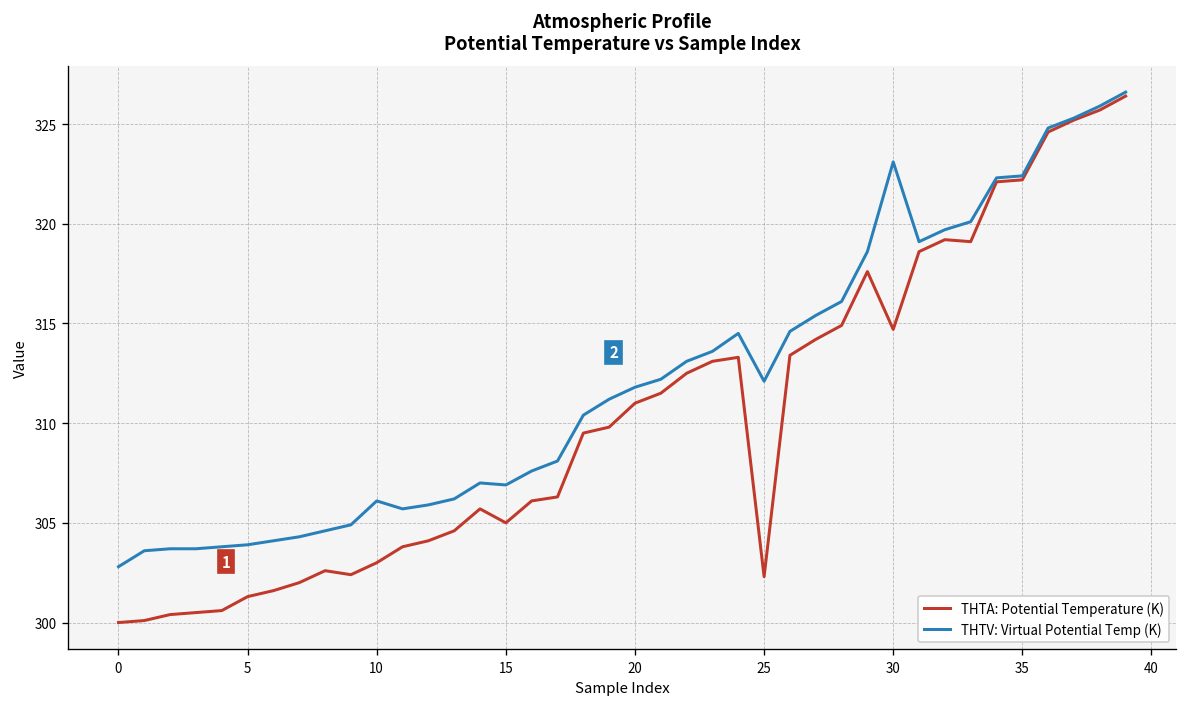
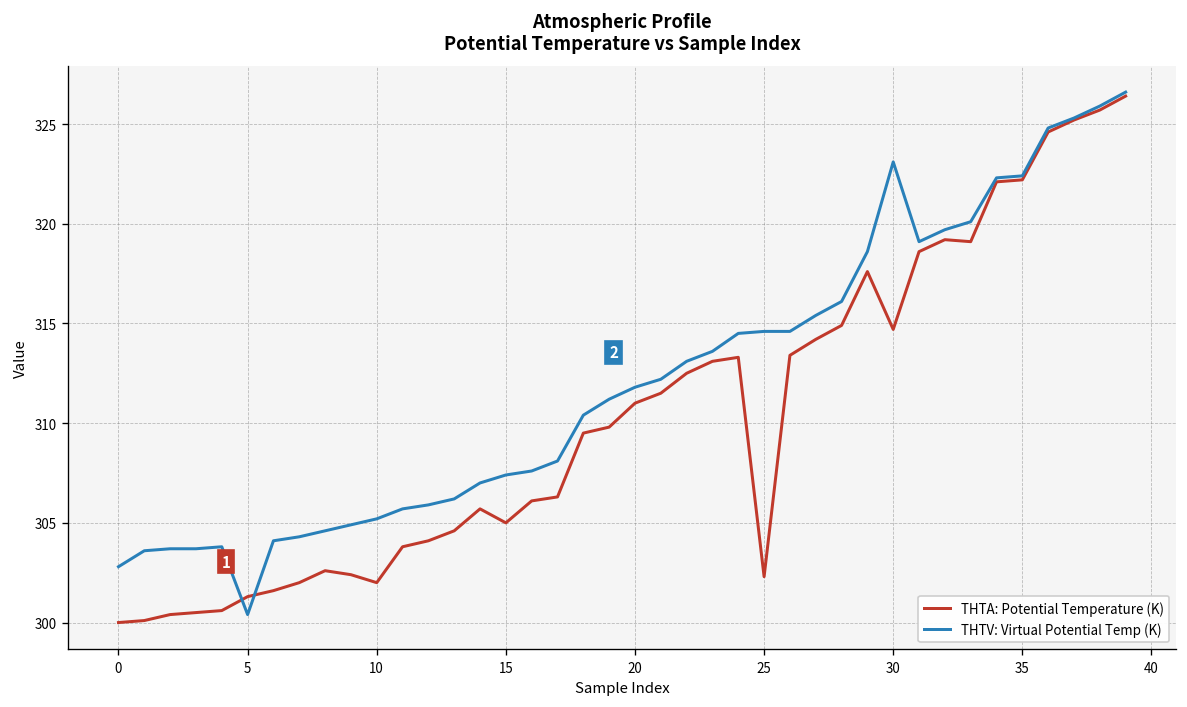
THTV: Virtual Potential Temp (K), 5: 303.9 -> 300.4
THTA: Potential Temperature (K), 10: 303 -> 302
THTV: Virtual Potential Temp (K), 10: 306.1 -> 305.2
THTV: Virtual Potential Temp (K), 15: 306.9 -> 307.4
THTV: Virtual Potential Temp (K), 25: 312.1 -> 314.6
